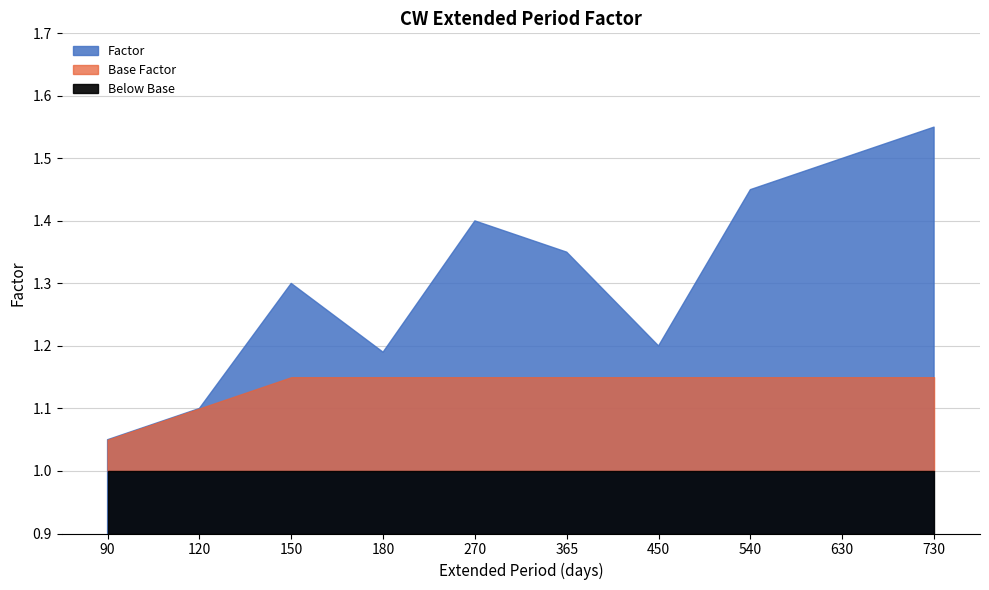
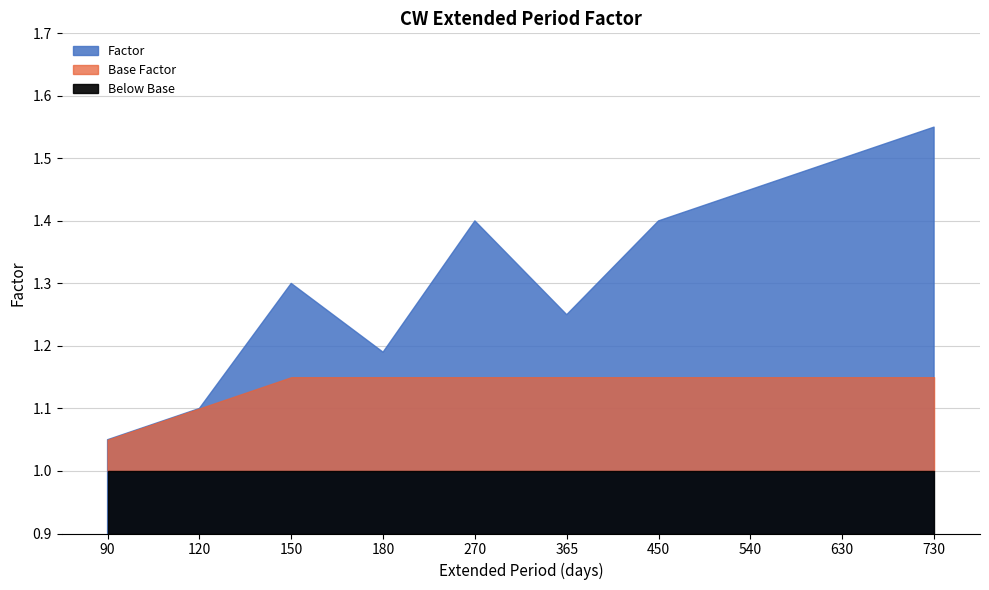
Factor, 365: 1.35 -> 1.25
Factor, 450: 1.2 -> 1.4
